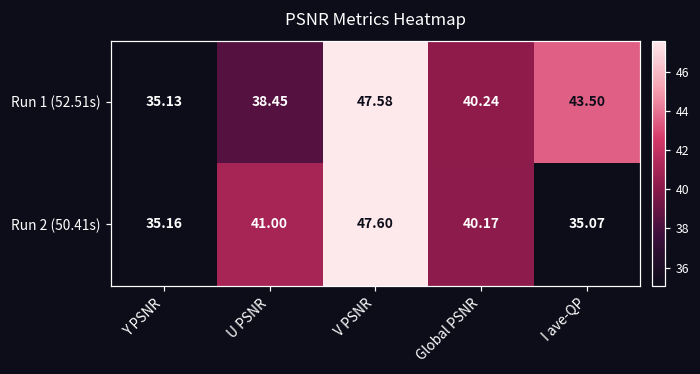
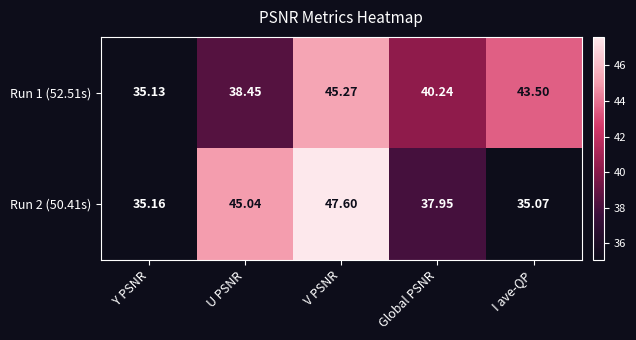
Run 1 (52.51s), V PSNR: 47.58 -> 45.27
Run 2 (50.41s), U PSNR: 41.00 -> 45.04
Run 2 (50.41s), Global PSNR: 40.17 -> 37.95
